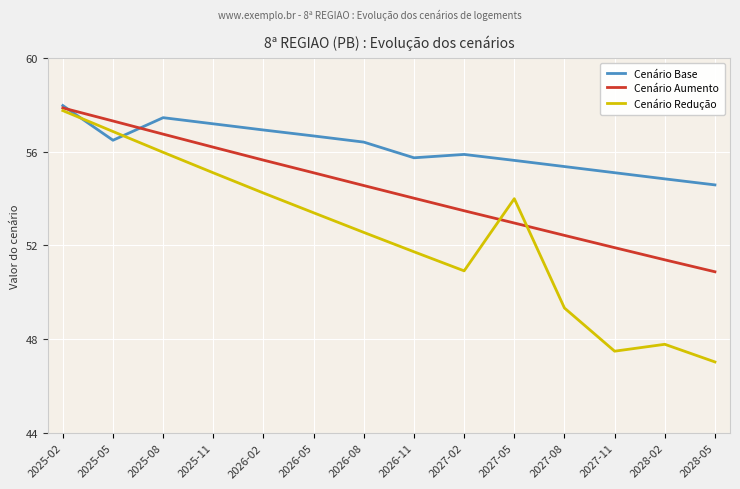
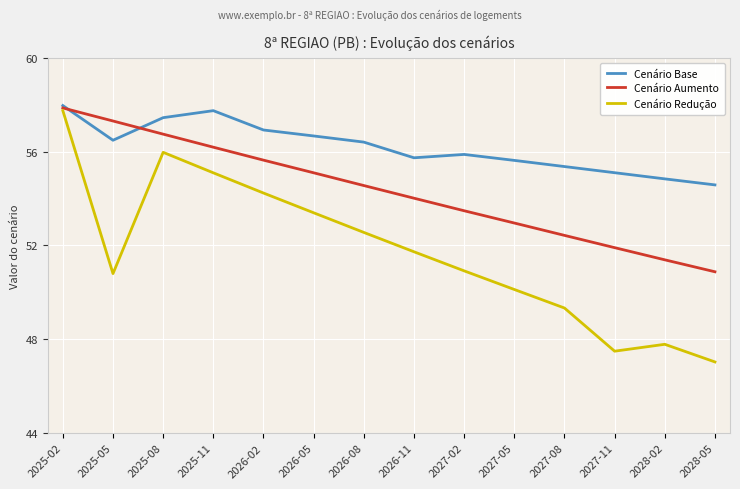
Cenário Redução, 2025-05: 56.9 -> 50.8
Cenário Base, 2025-11: 57.2 -> 57.7
Cenário Redução, 2027-05: 54.0 -> 50.1
